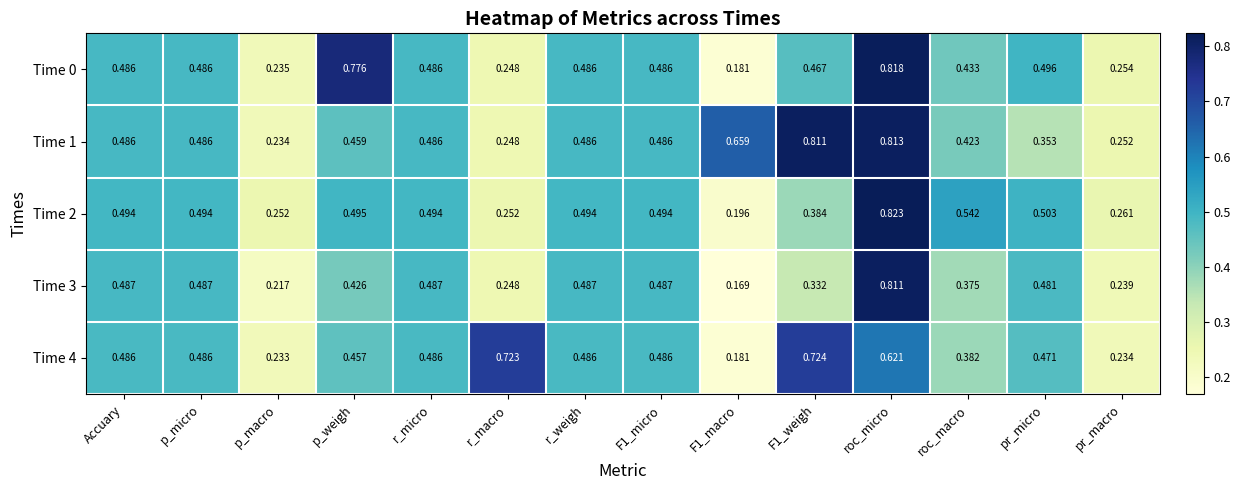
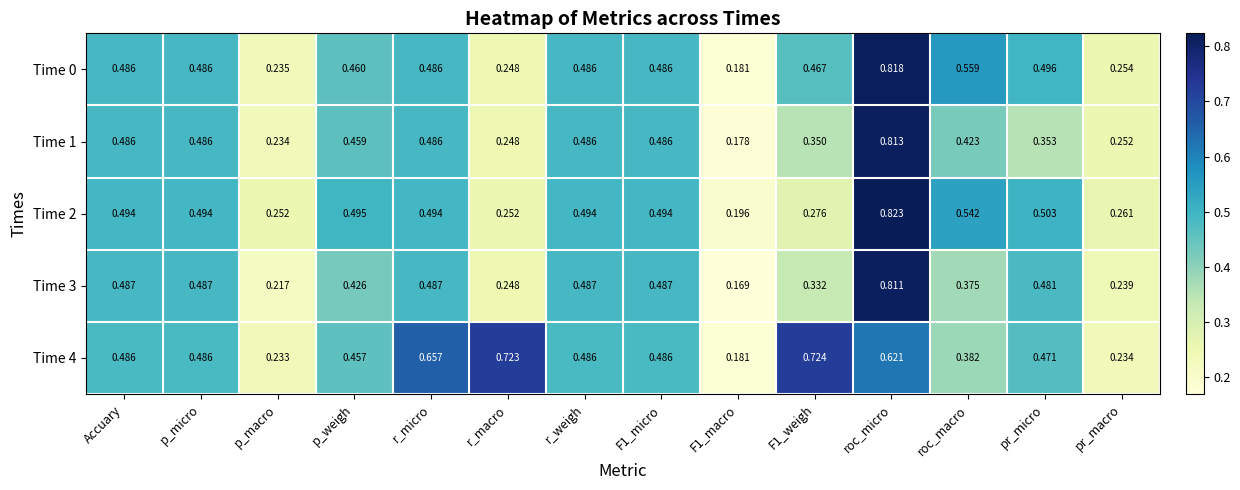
Time 0, p_weigh: 0.776 -> 0.460
Time 0, roc_macro: 0.433 -> 0.559
Time 1, F1_macro: 0.659 -> 0.178
Time 1, F1_weigh: 0.811 -> 0.350
Time 2, F1_weigh: 0.384 -> 0.276
Time 4, r_micro: 0.486 -> 0.657
